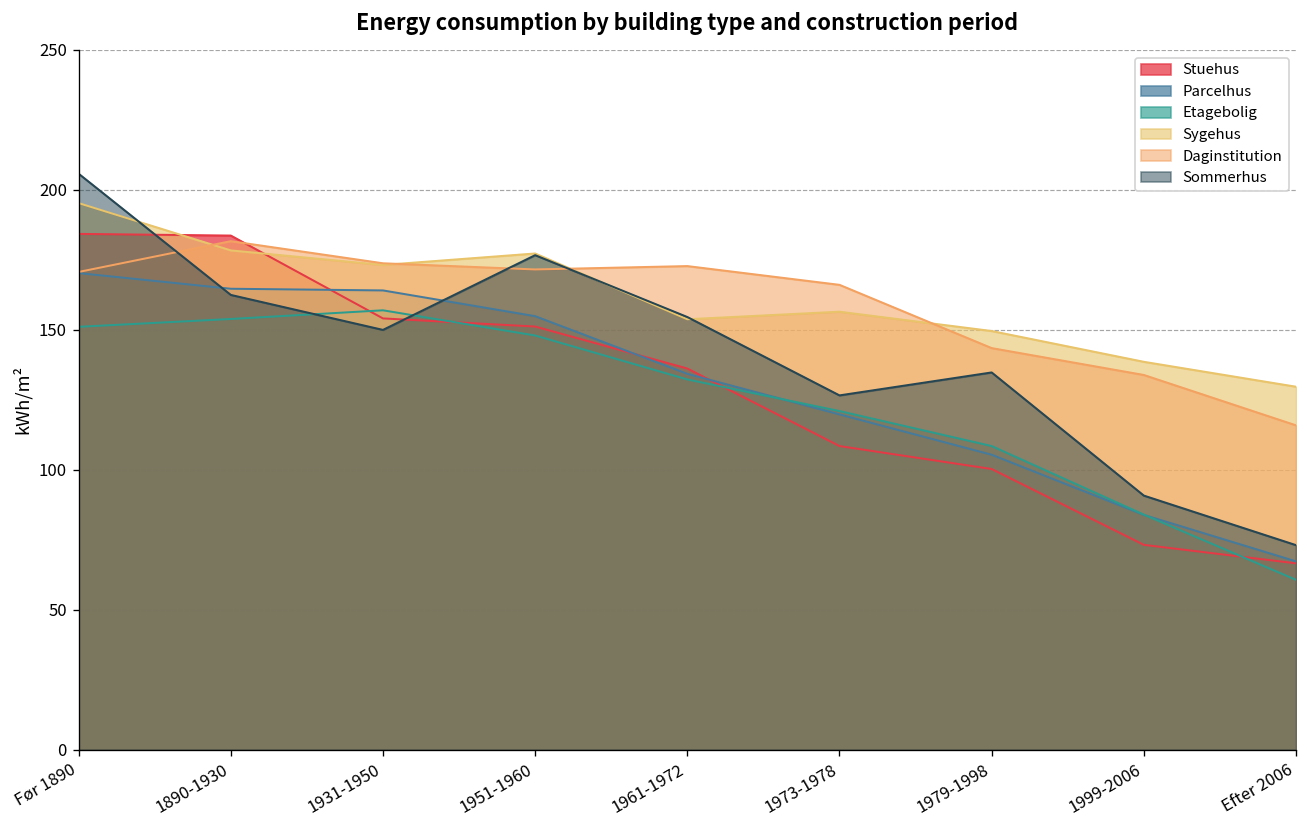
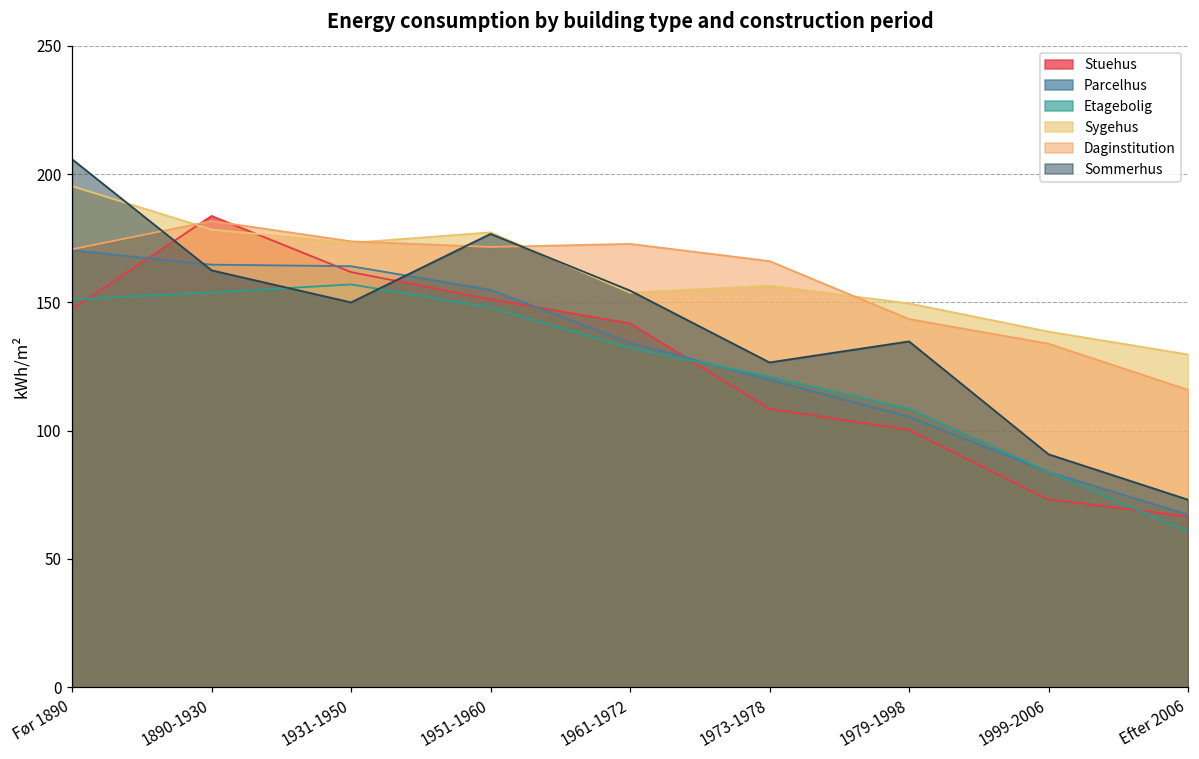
Stuehus, Før 1890: 184 -> 147
Stuehus, 1931-1950: 154 -> 162
Stuehus, 1961-1972: 136 -> 142
